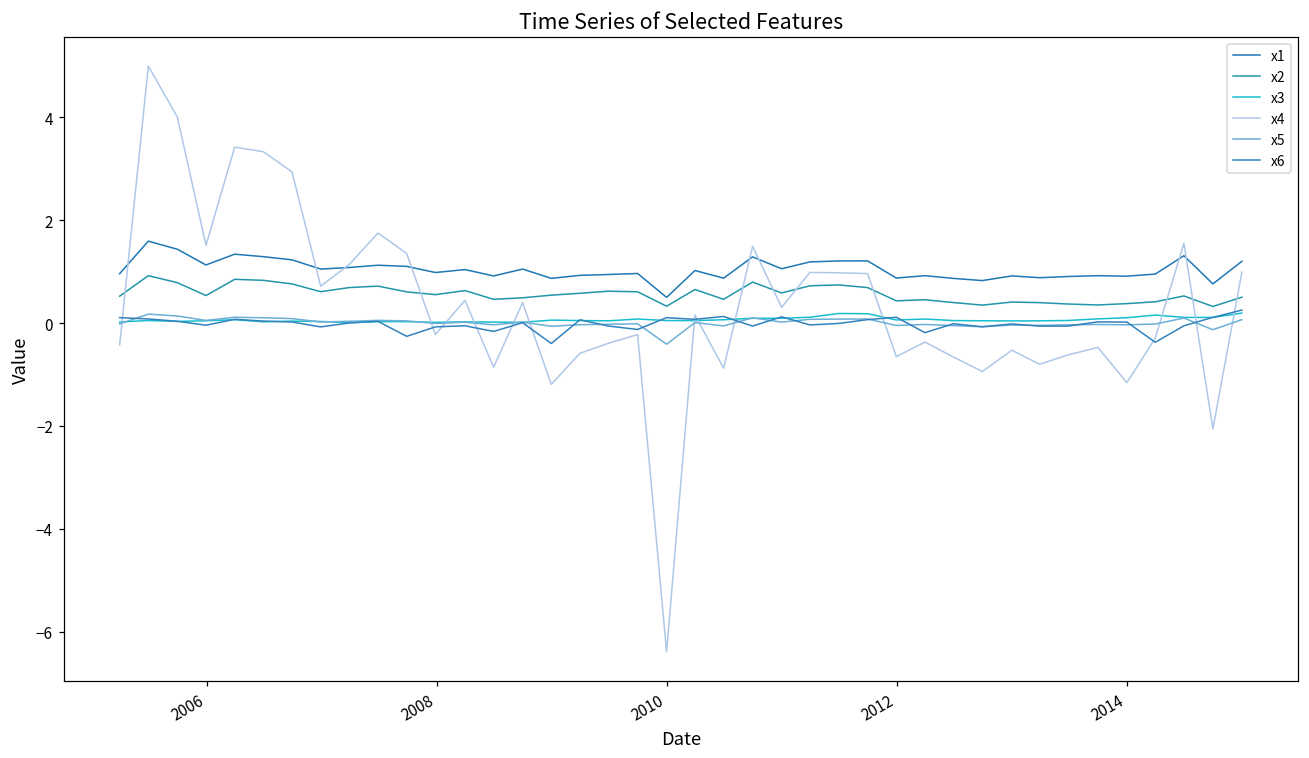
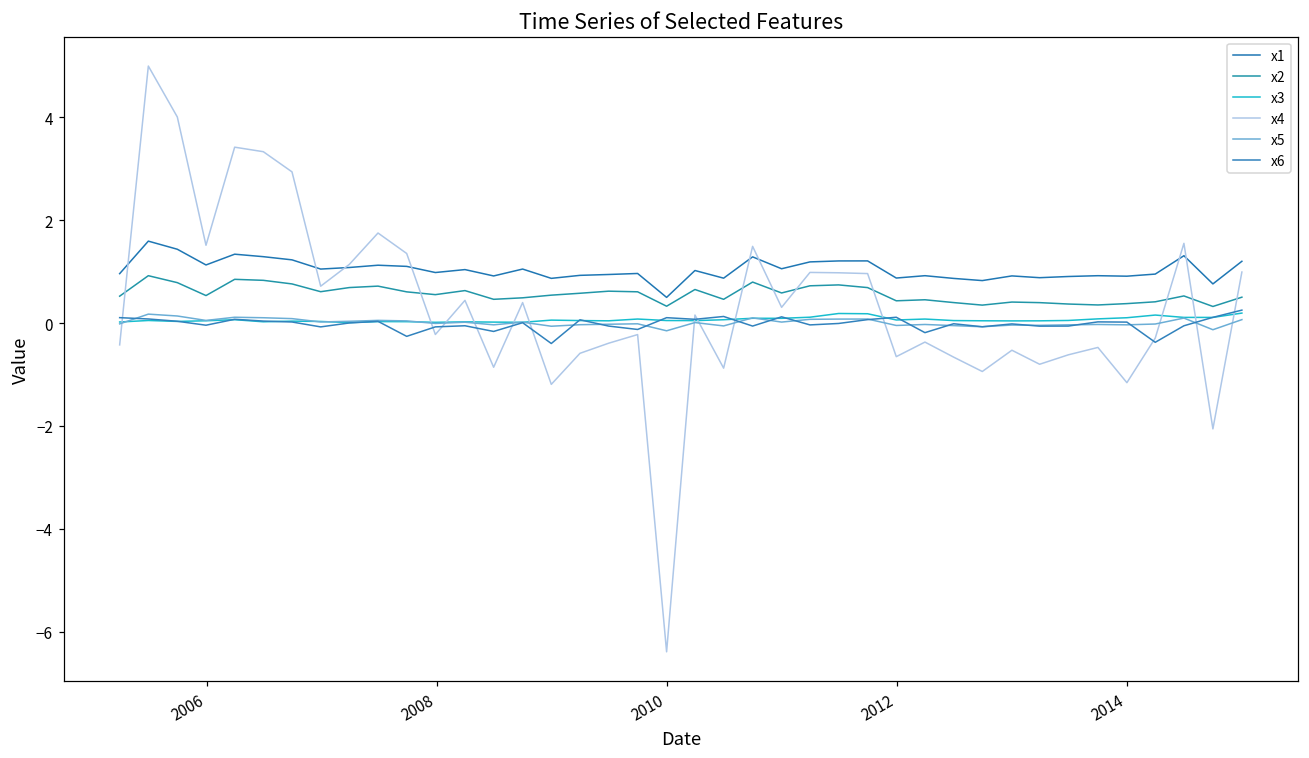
x5, 2010: -0.4 -> -0.2
